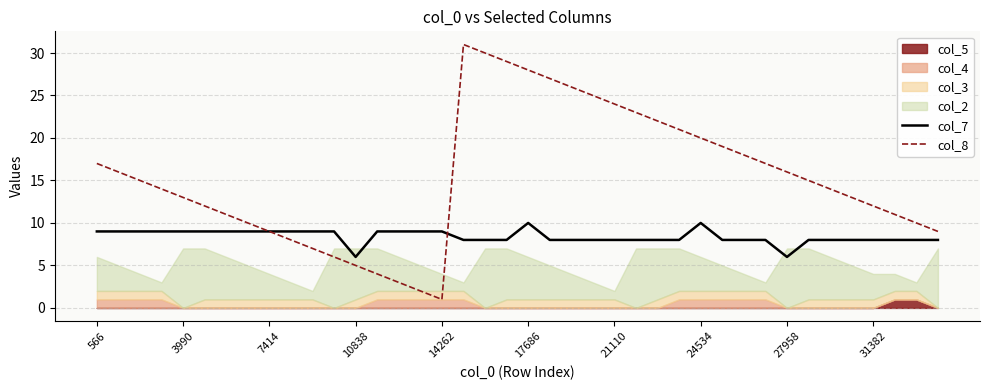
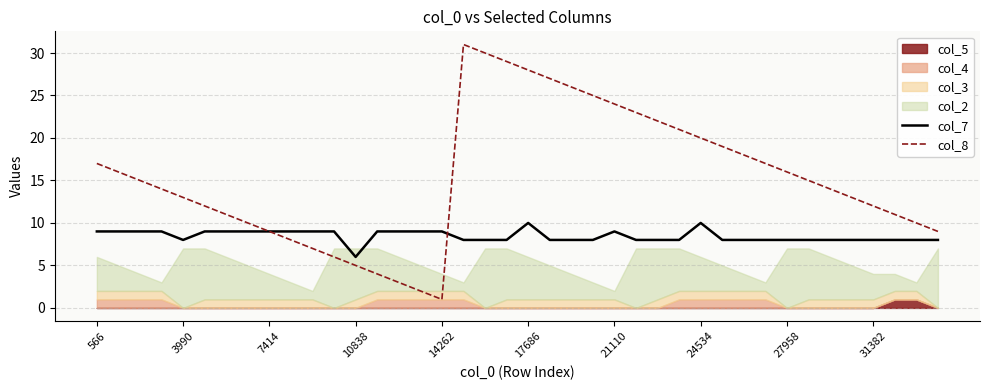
col_7, 3990: 9 -> 8
col_7, 21110: 8 -> 9
col_7, 27958: 6 -> 8
